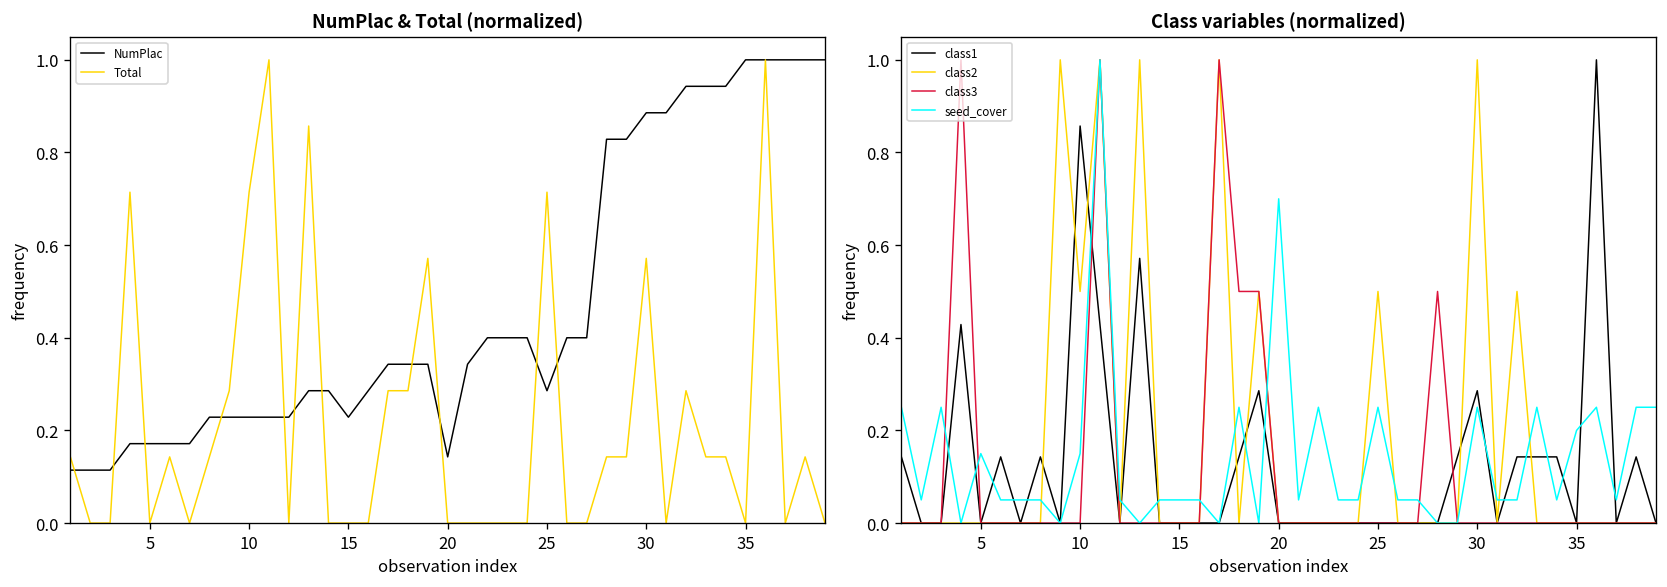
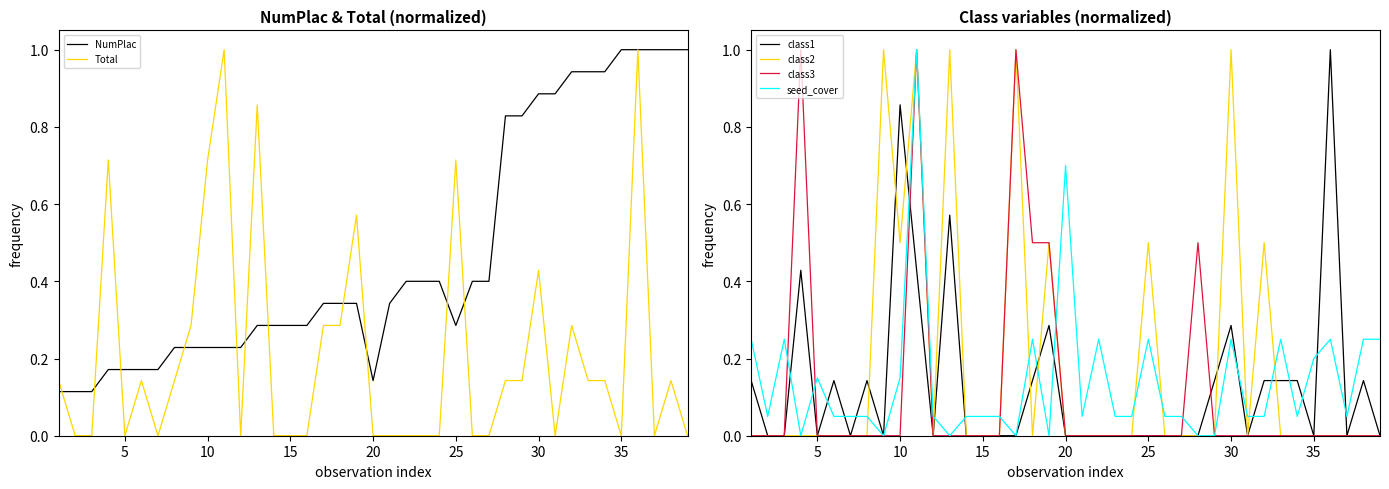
NumPlac & Total (normalized), NumPlac, 15: 0.23 -> 0.29
NumPlac & Total (normalized), Total, 30: 0.57 -> 0.43
